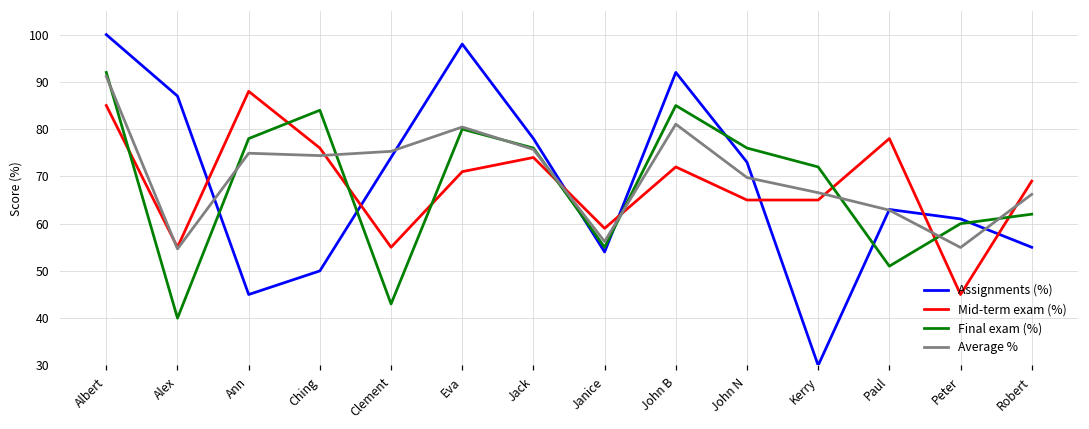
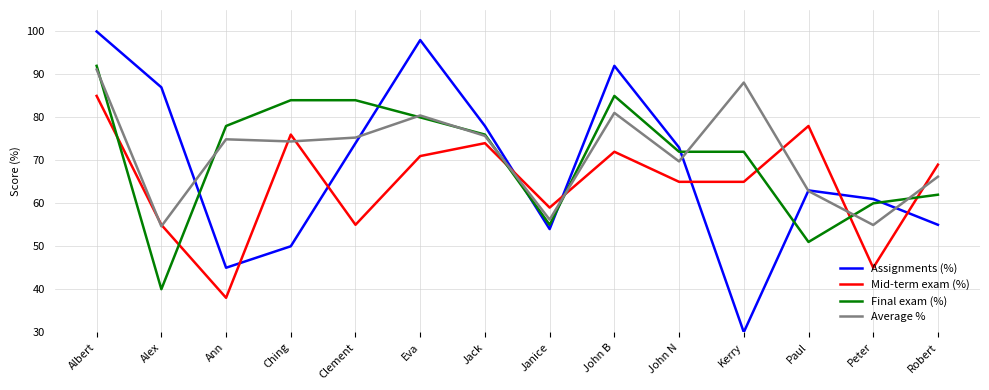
Mid-term exam (%), Ann: 88 -> 38
Final exam (%), Clement: 43 -> 84
Final exam (%), John N: 76 -> 72
Average %, Kerry: 67 -> 88
